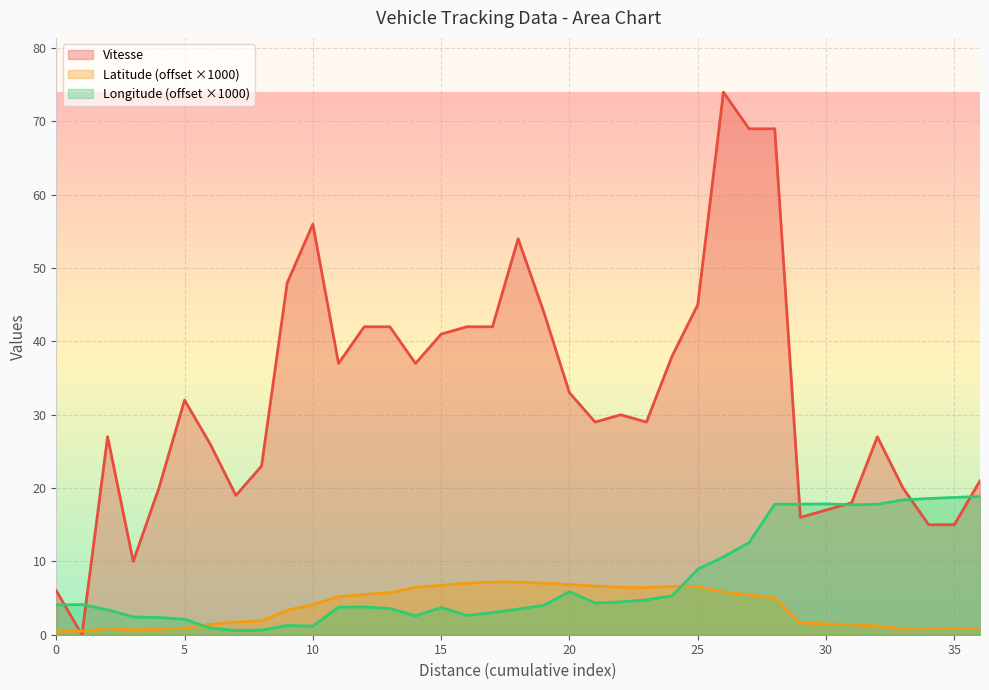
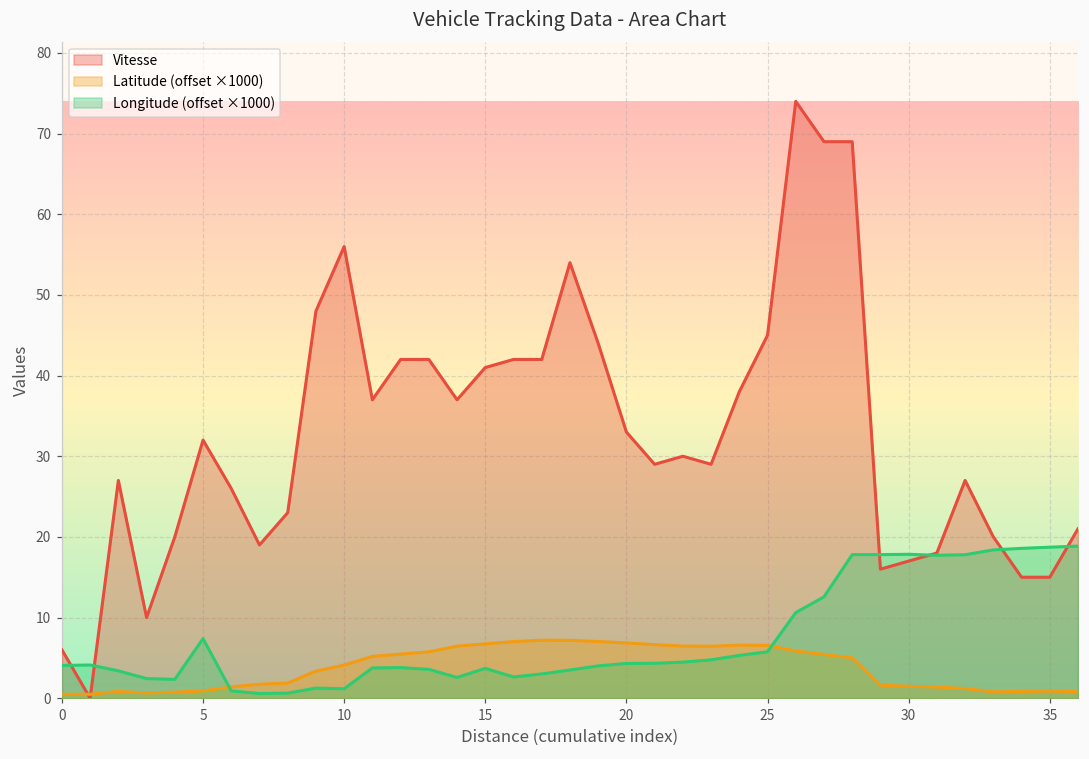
Longitude (offset ×1000), 5: 2 -> 7
Longitude (offset ×1000), 20: 6 -> 4
Longitude (offset ×1000), 25: 9 -> 6
